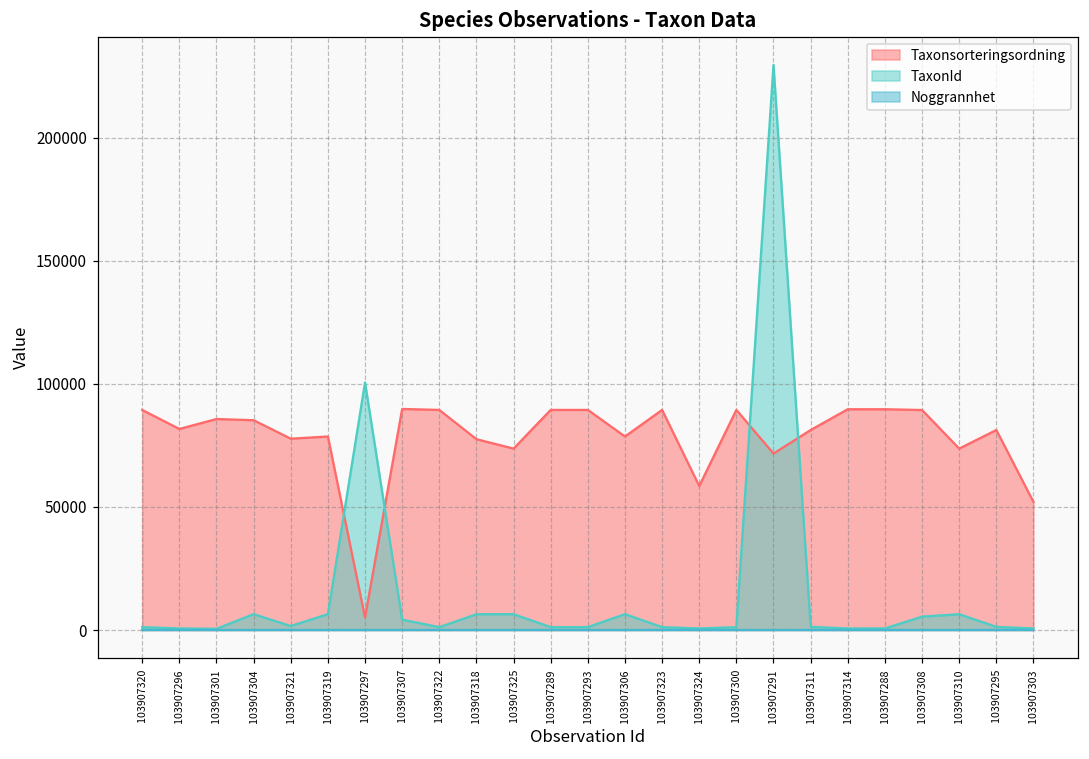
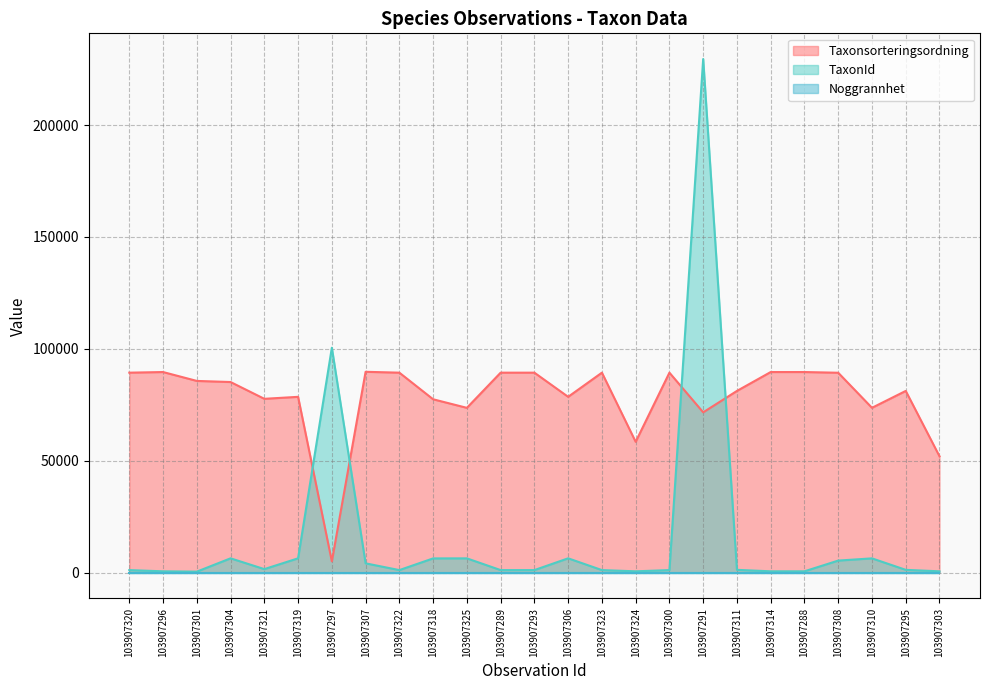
Taxonsorteringsordning, 103907296: 82000 -> 90000
